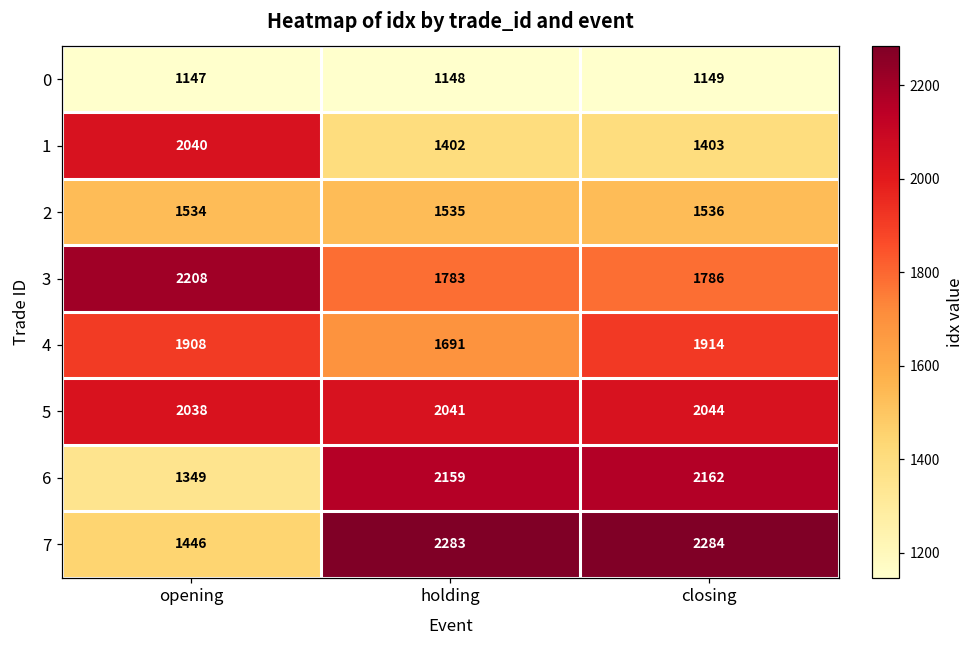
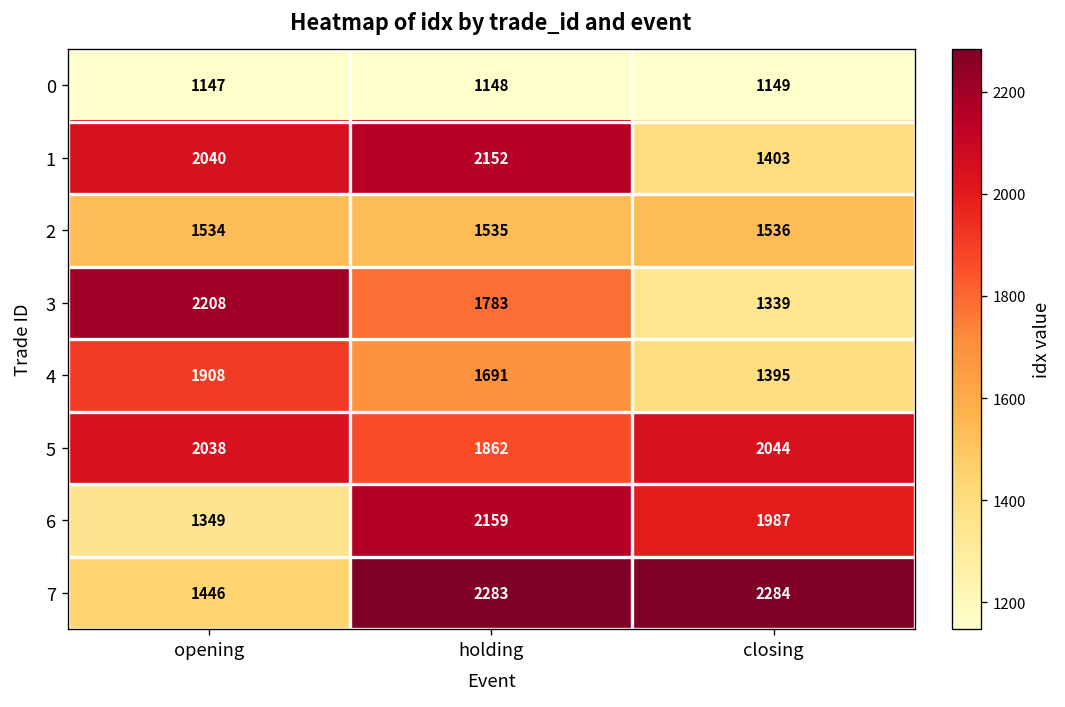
1, holding: 1402 -> 2152
3, closing: 1786 -> 1339
4, closing: 1914 -> 1395
5, holding: 2041 -> 1862
6, closing: 2162 -> 1987
